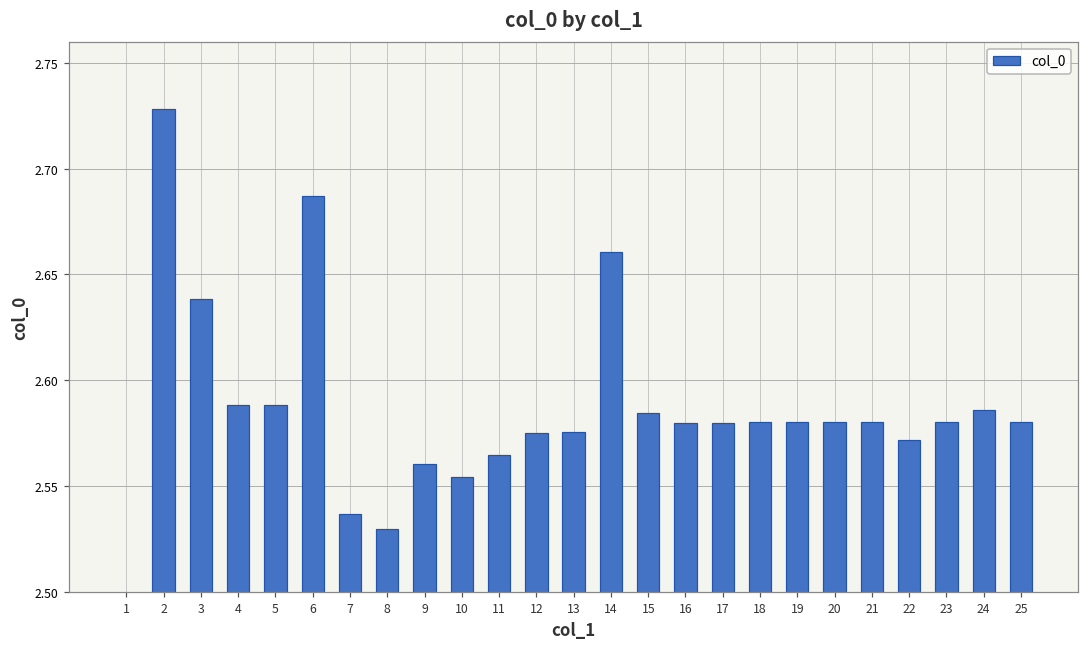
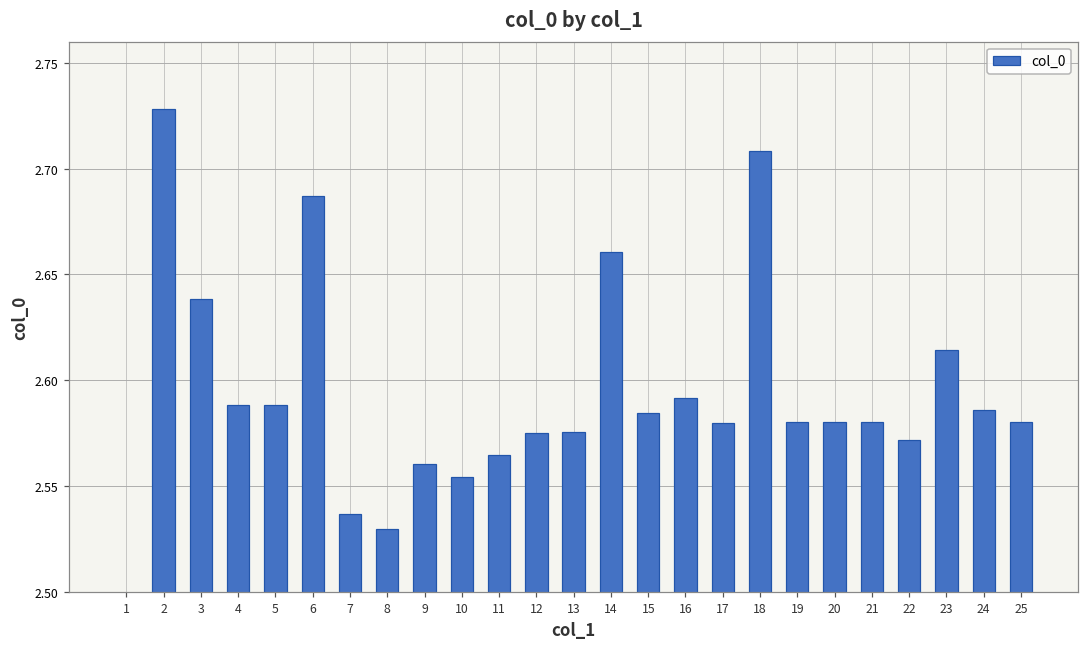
16: 2.580 -> 2.592
18: 2.580 -> 2.708
23: 2.580 -> 2.614
